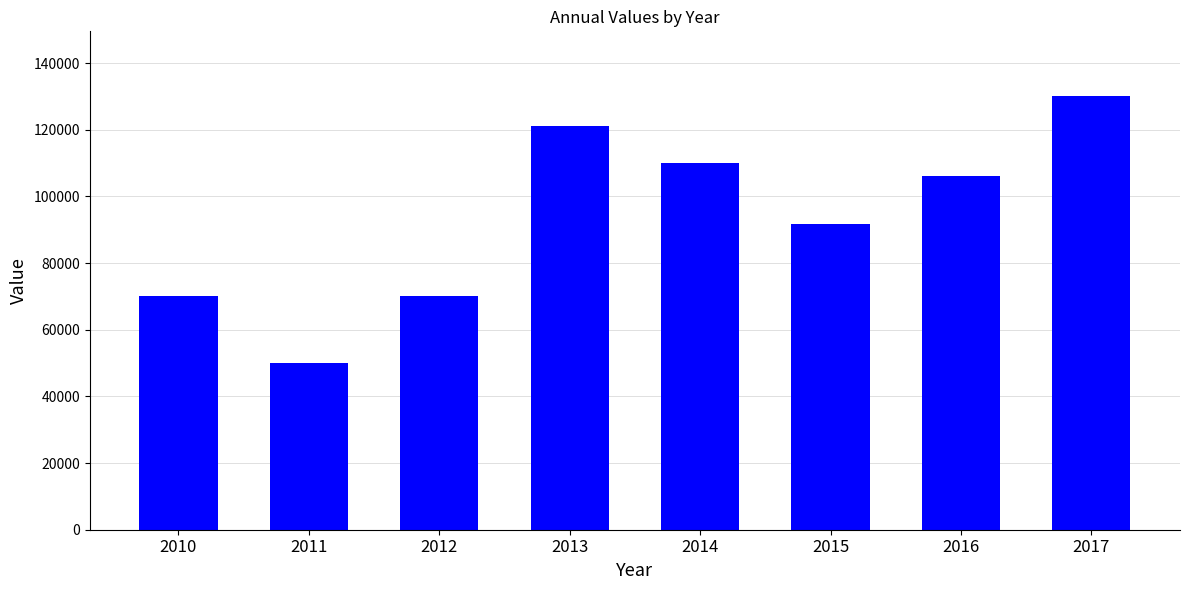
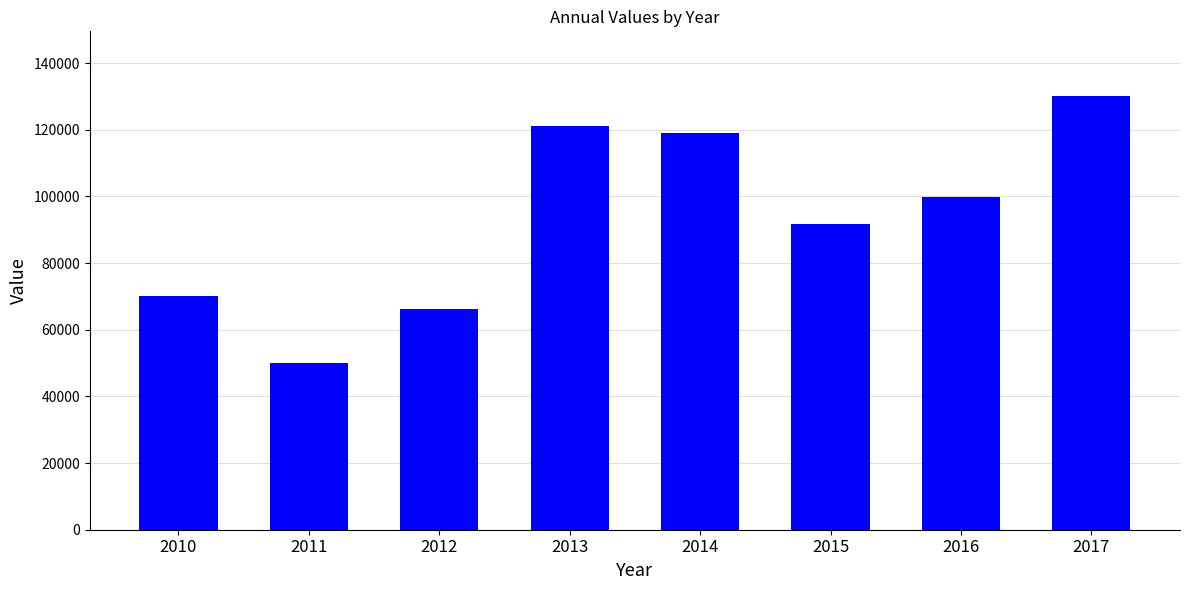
2012: 70000 -> 66000
2014: 110000 -> 119000
2016: 106000 -> 100000
